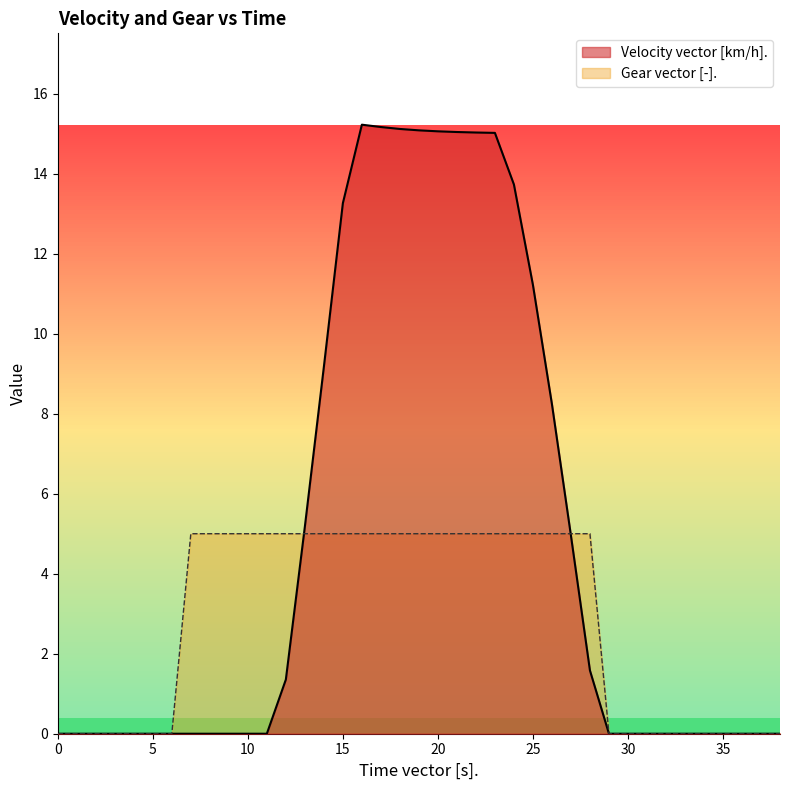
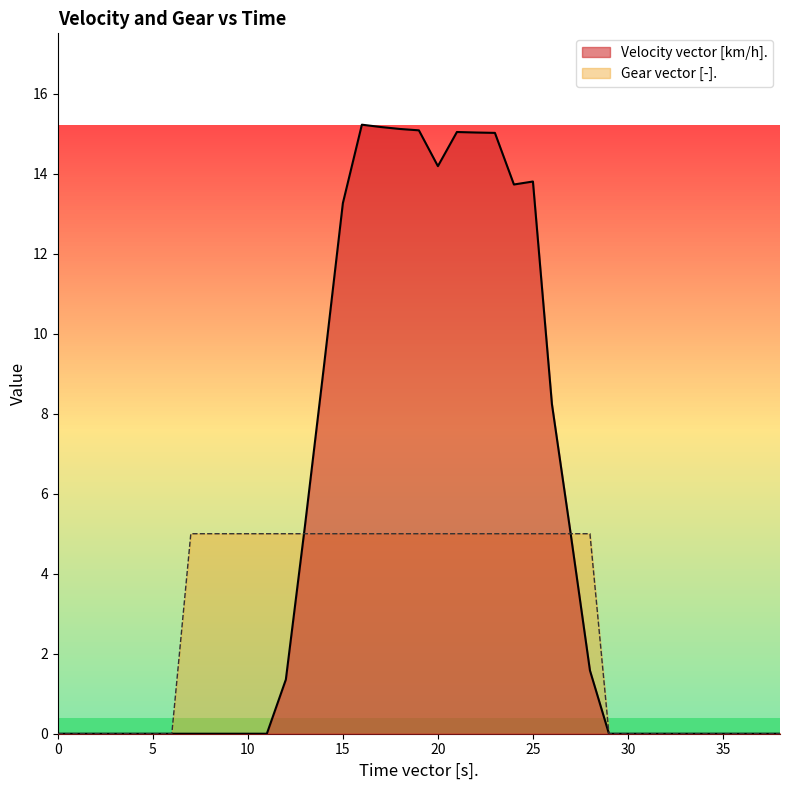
Velocity vector [km/h]., 20: 15.1 -> 14.2
Velocity vector [km/h]., 25: 11.2 -> 13.8
